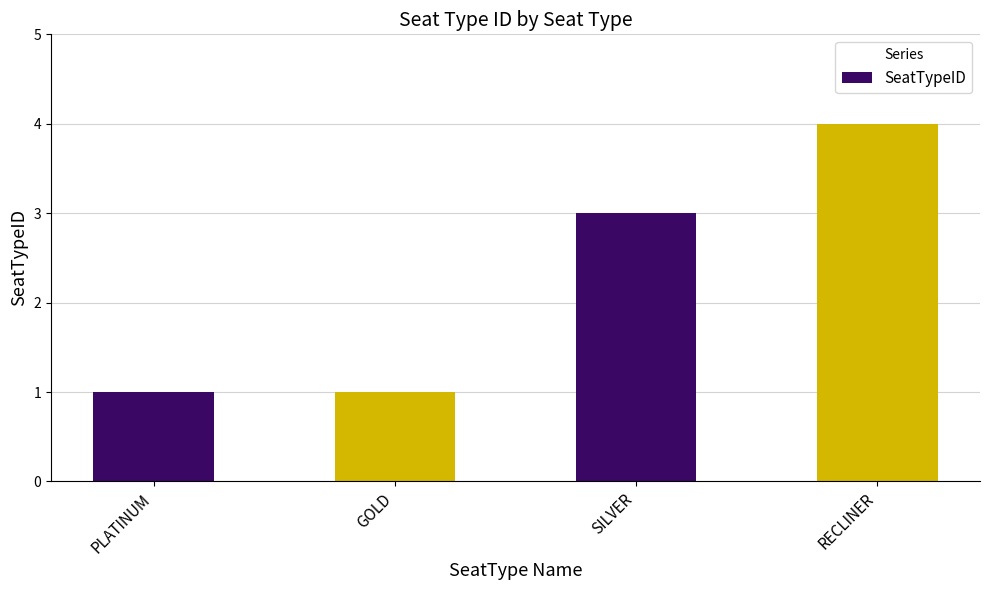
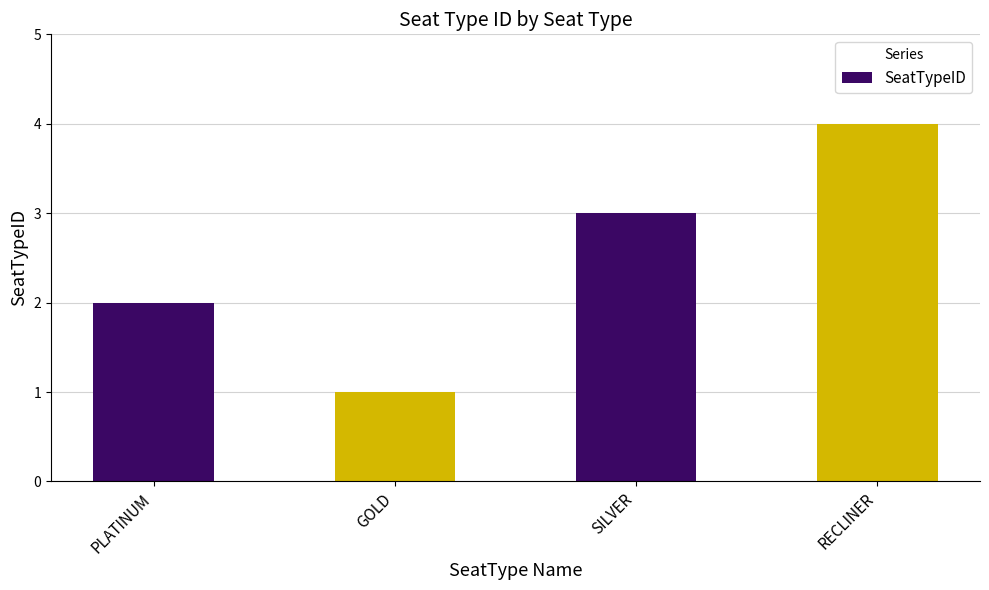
PLATINUM: 1 -> 2
